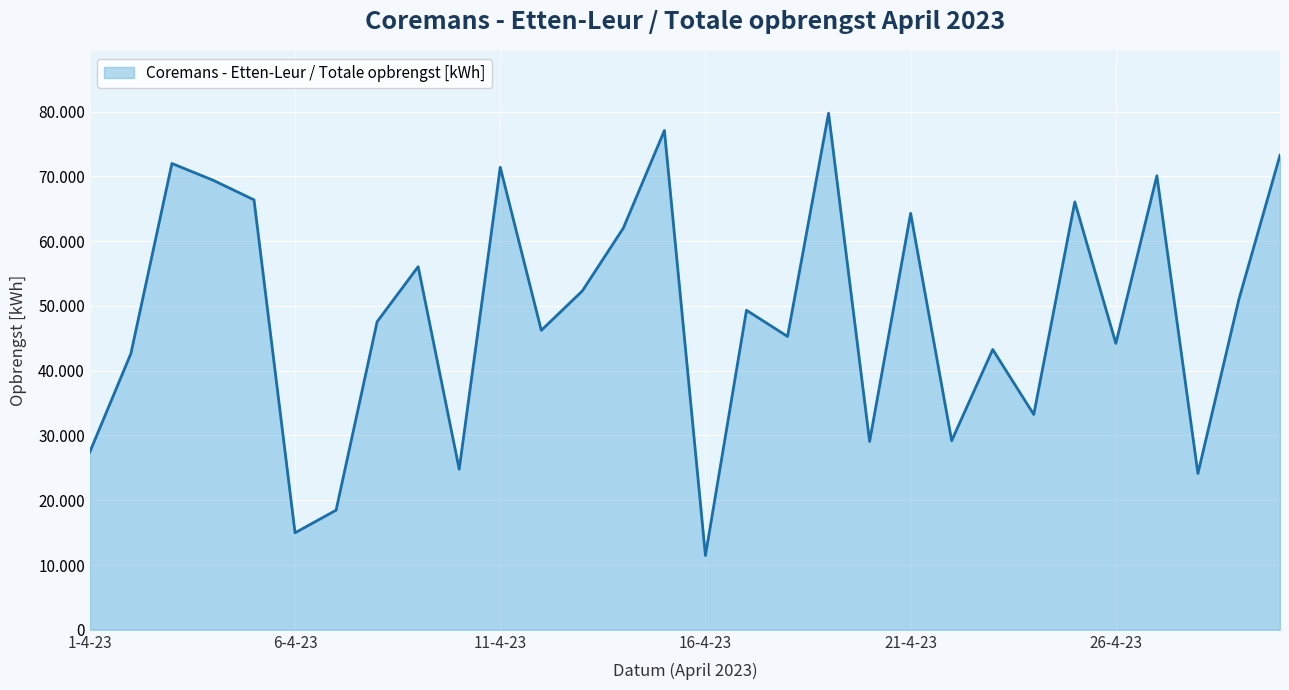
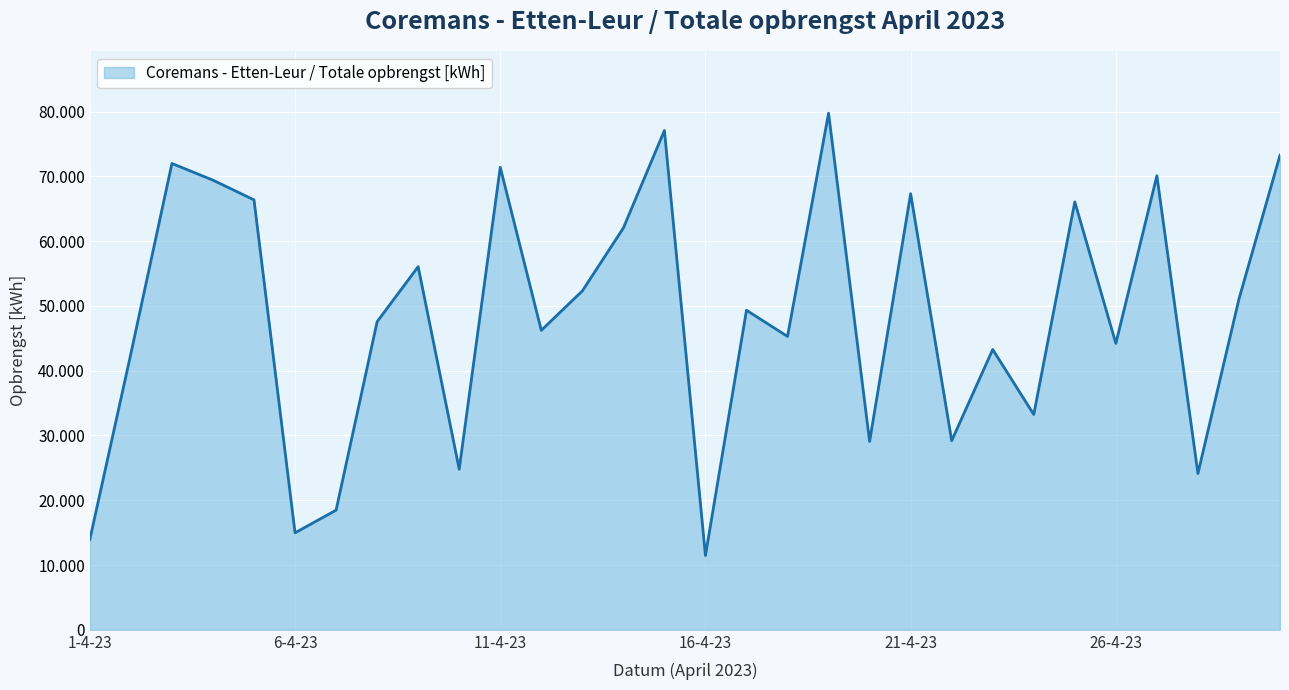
1-4-23: 27 -> 14
21-4-23: 64 -> 67
